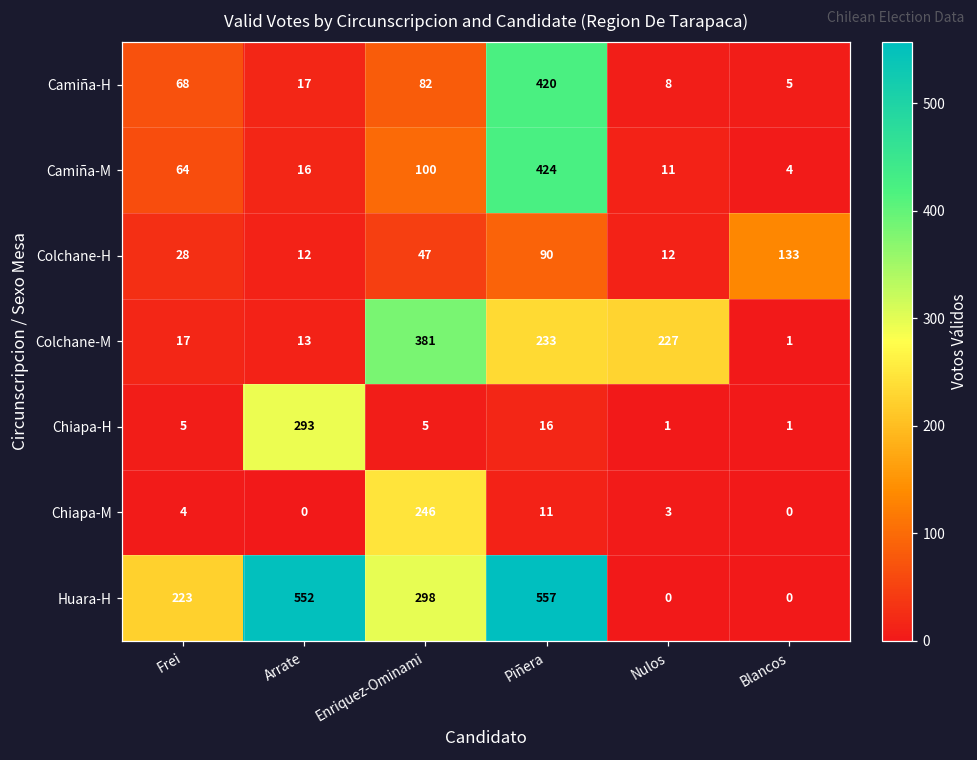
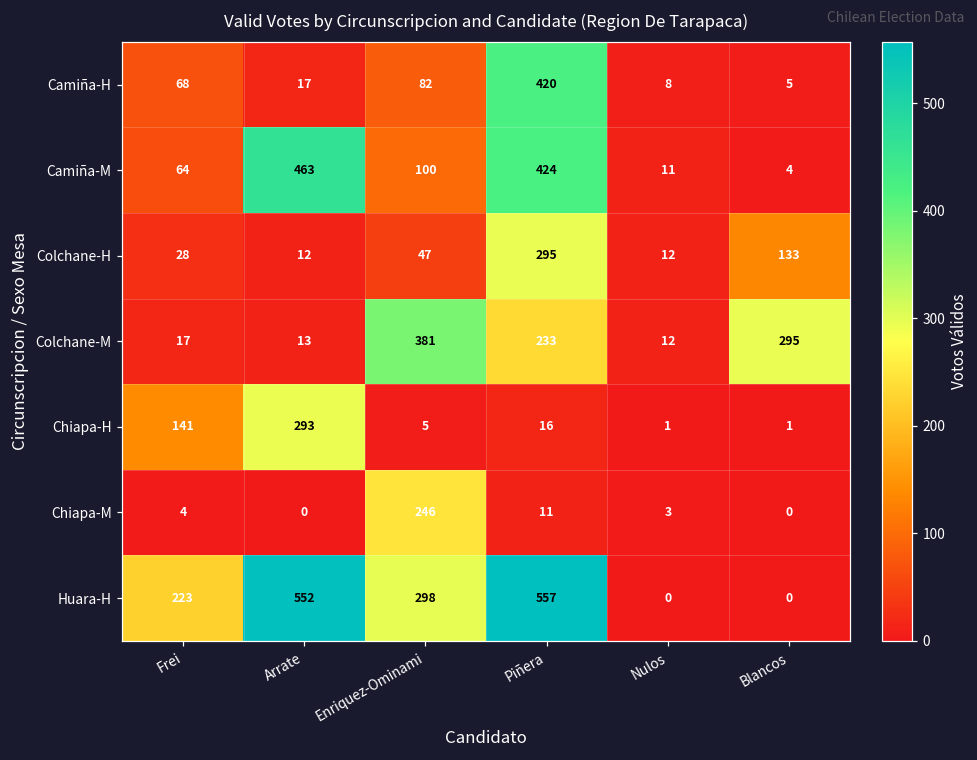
Camiña-M, Arrate: 16 -> 463
Colchane-H, Piñera: 90 -> 295
Colchane-M, Nulos: 227 -> 12
Colchane-M, Blancos: 1 -> 295
Chiapa-H, Frei: 5 -> 141
